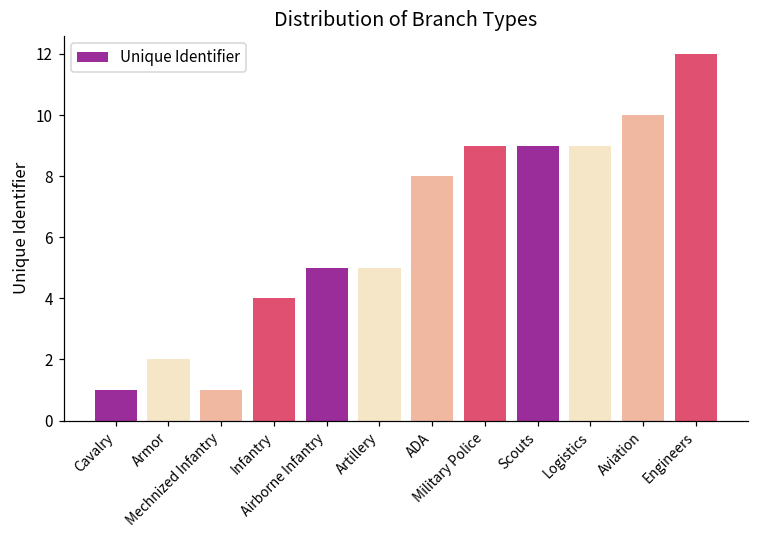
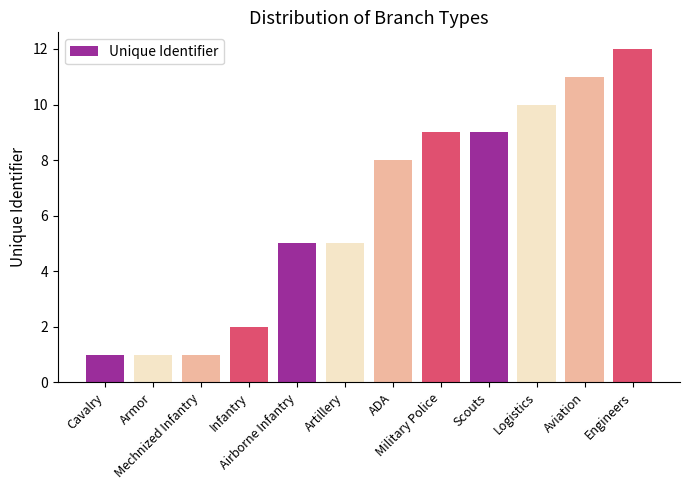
Armor: 2 -> 1
Infantry: 4 -> 2
Logistics: 9 -> 10
Aviation: 10 -> 11
